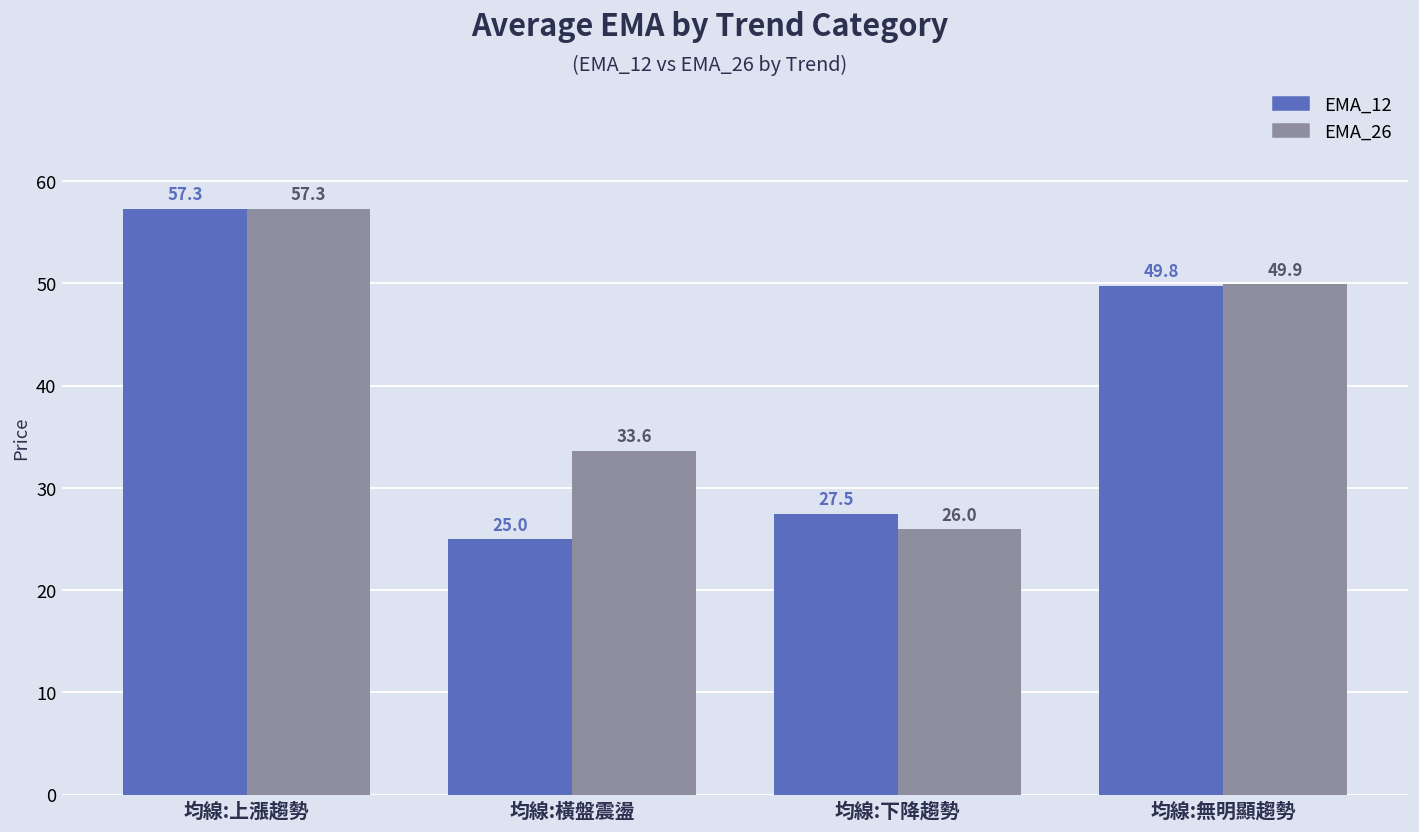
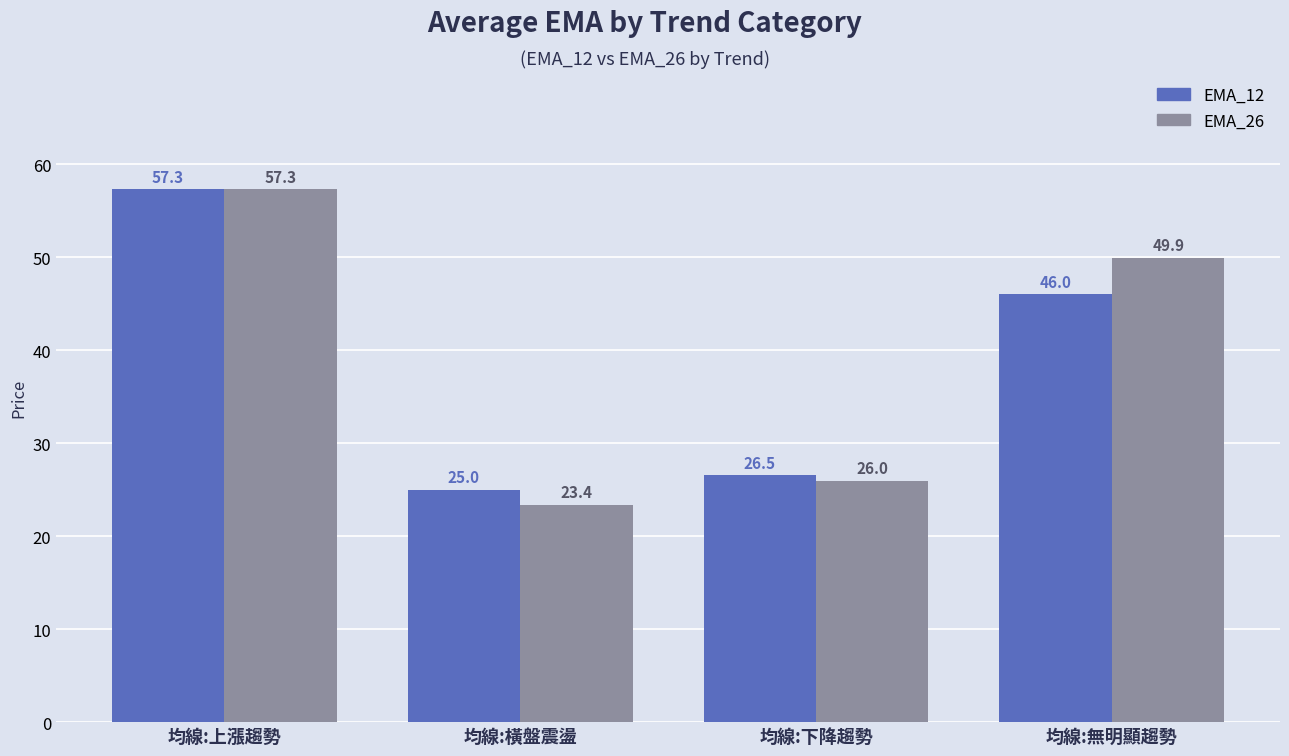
EMA_26, 均線:橫盤震盪: 33.6 -> 23.4
EMA_12, 均線:下降趨勢: 27.5 -> 26.5
EMA_12, 均線:無明顯趨勢: 49.8 -> 46.0
